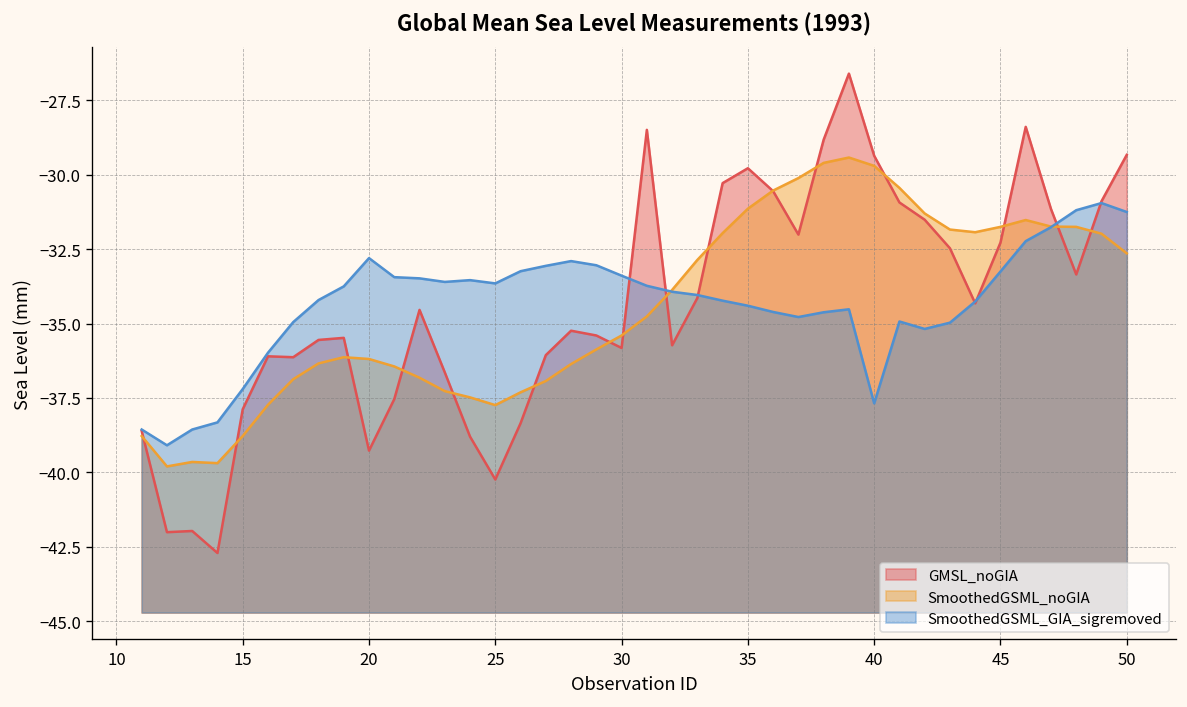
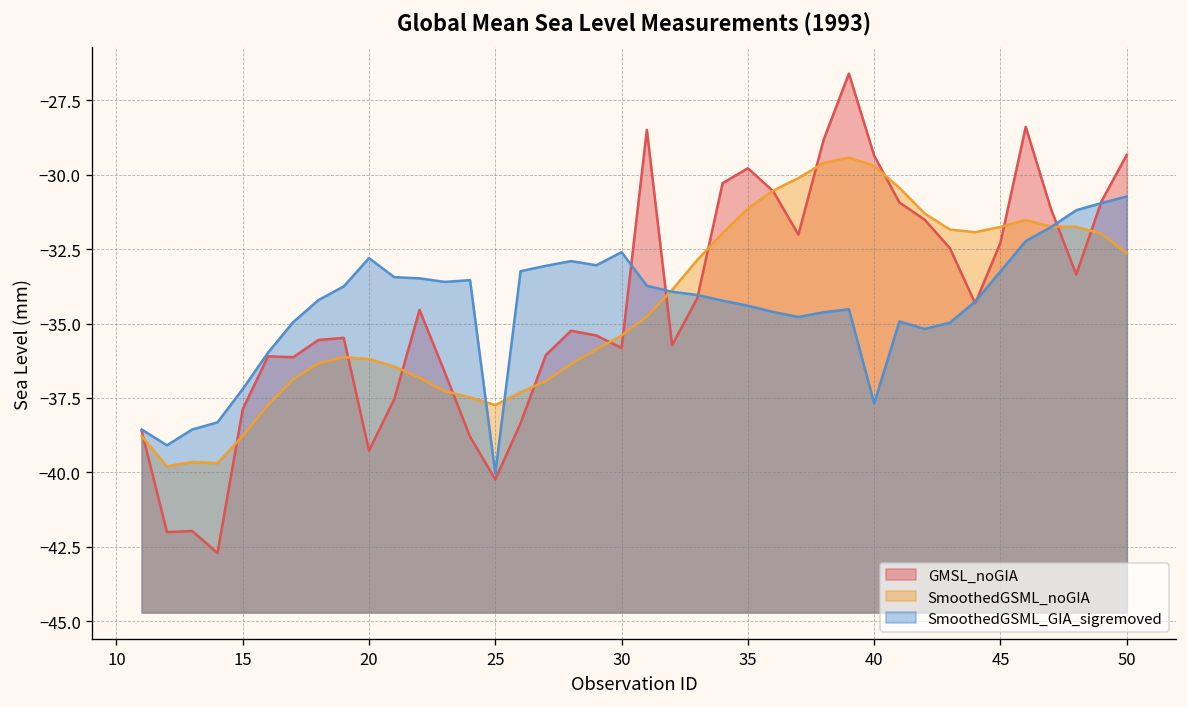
SmoothedGSML_GIA_sigremoved, 25: -33.7 -> -40.0
SmoothedGSML_GIA_sigremoved, 30: -33.4 -> -32.6
SmoothedGSML_GIA_sigremoved, 50: -31.3 -> -30.7
